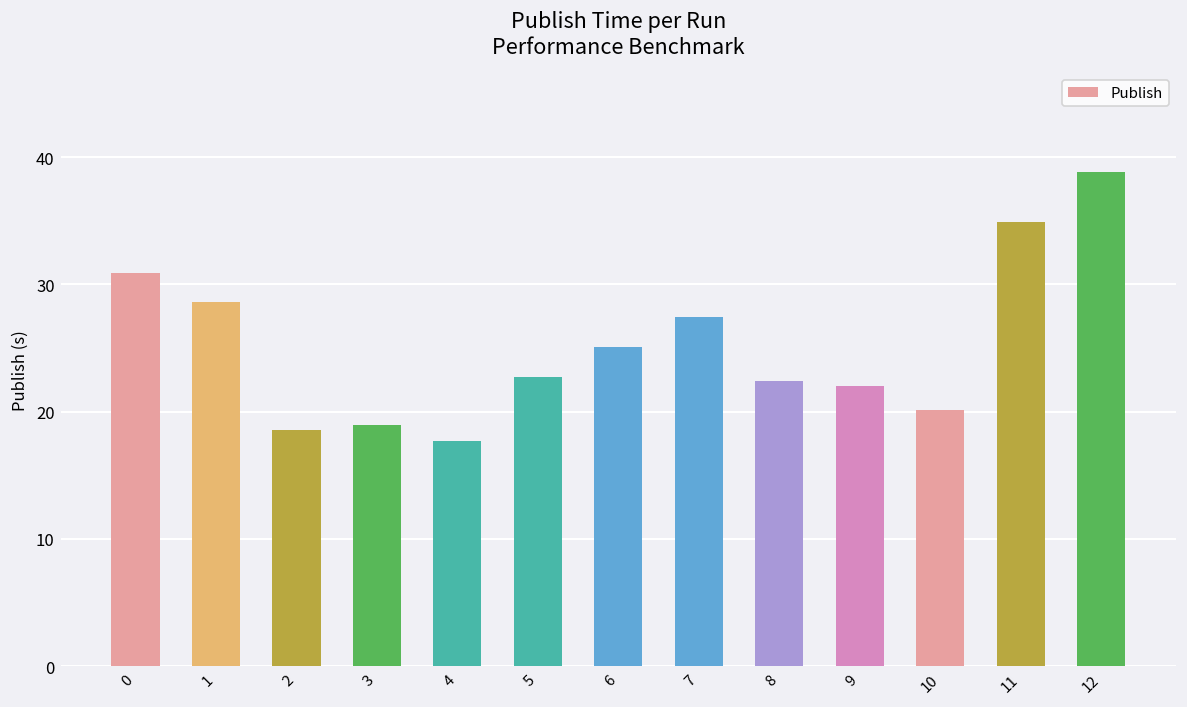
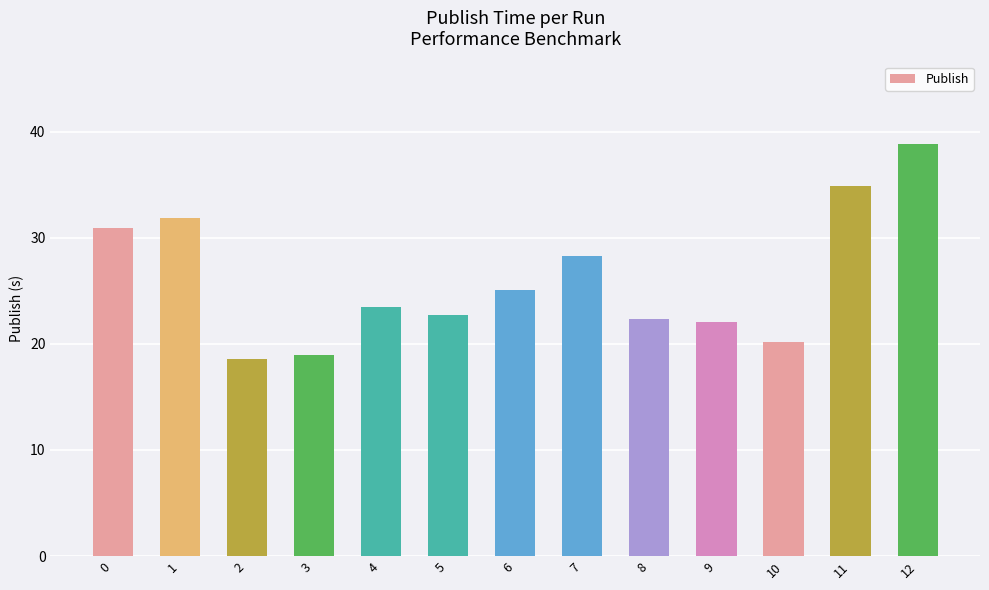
1: 28.6 -> 31.8
4: 17.7 -> 23.5
7: 27.5 -> 28.2
